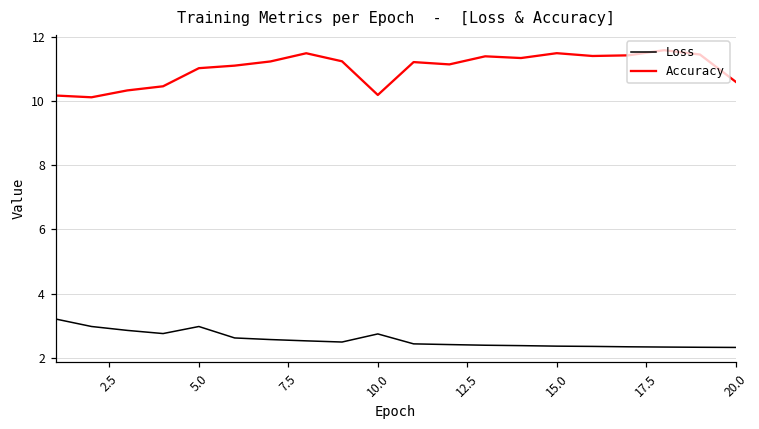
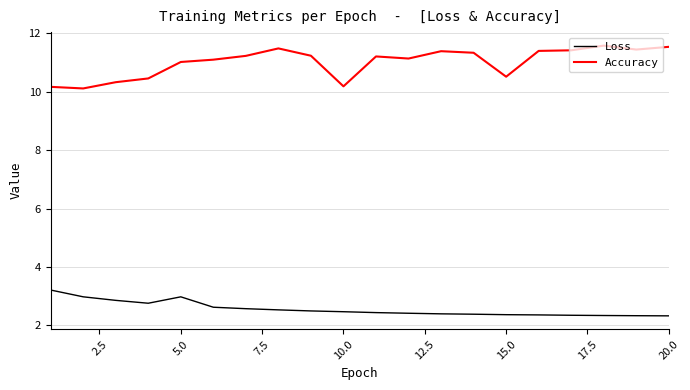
Loss, 10.0: 2.7 -> 2.5
Accuracy, 15.0: 11.5 -> 10.5
Accuracy, 20.0: 10.6 -> 11.5
